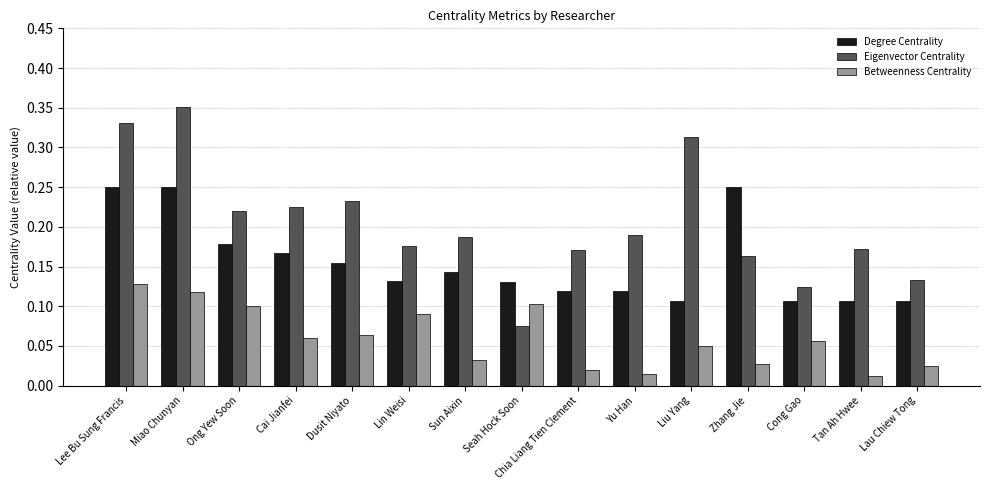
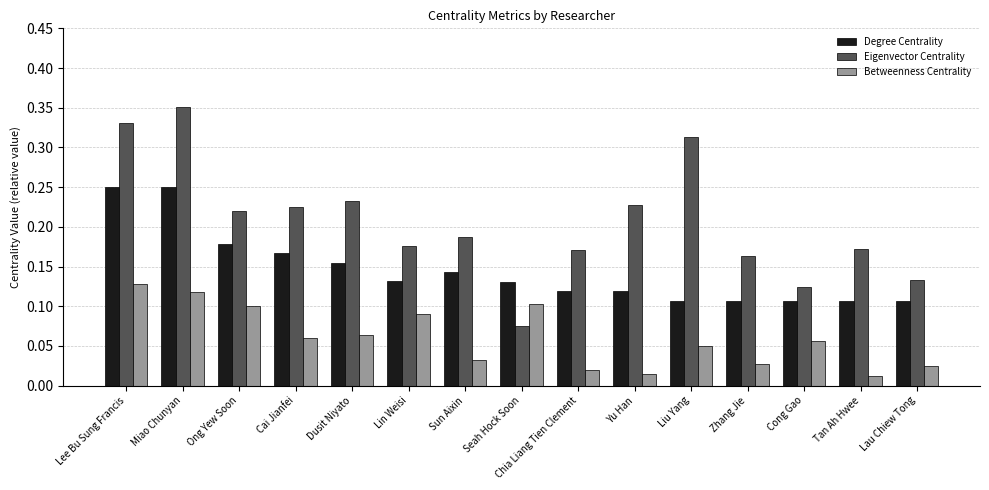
Eigenvector Centrality, Yu Han: 0.19 -> 0.23
Degree Centrality, Zhang Jie: 0.25 -> 0.11
